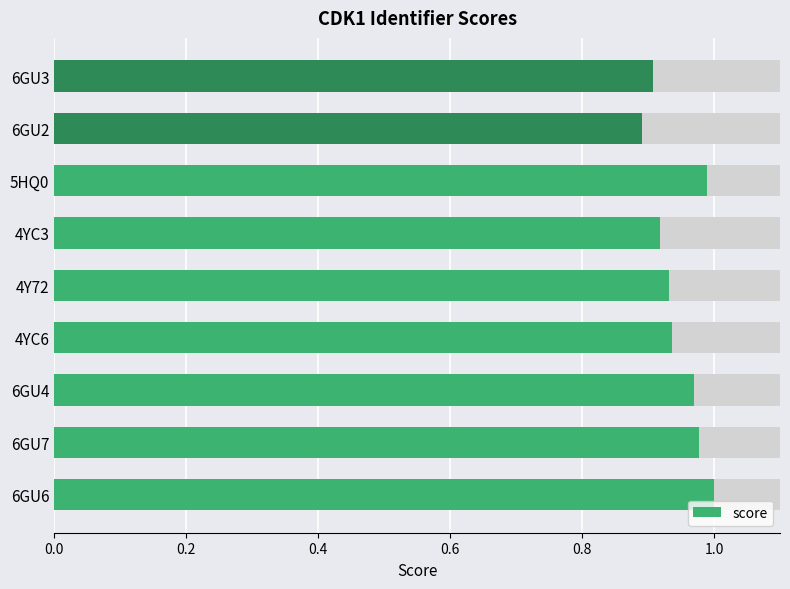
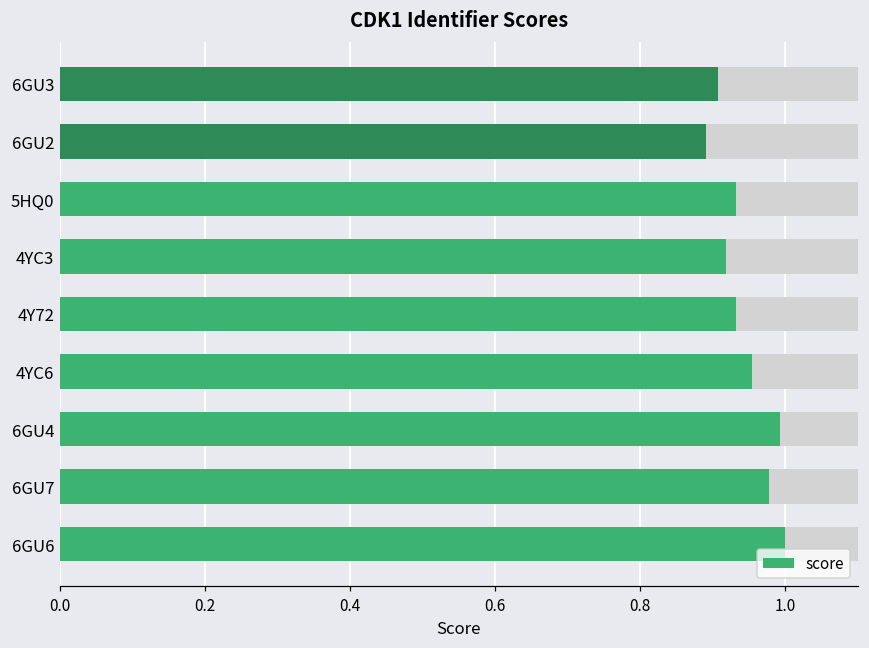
score, 5HQ0: 0.99 -> 0.93
score, 4YC6: 0.94 -> 0.95
score, 6GU4: 0.97 -> 0.99
